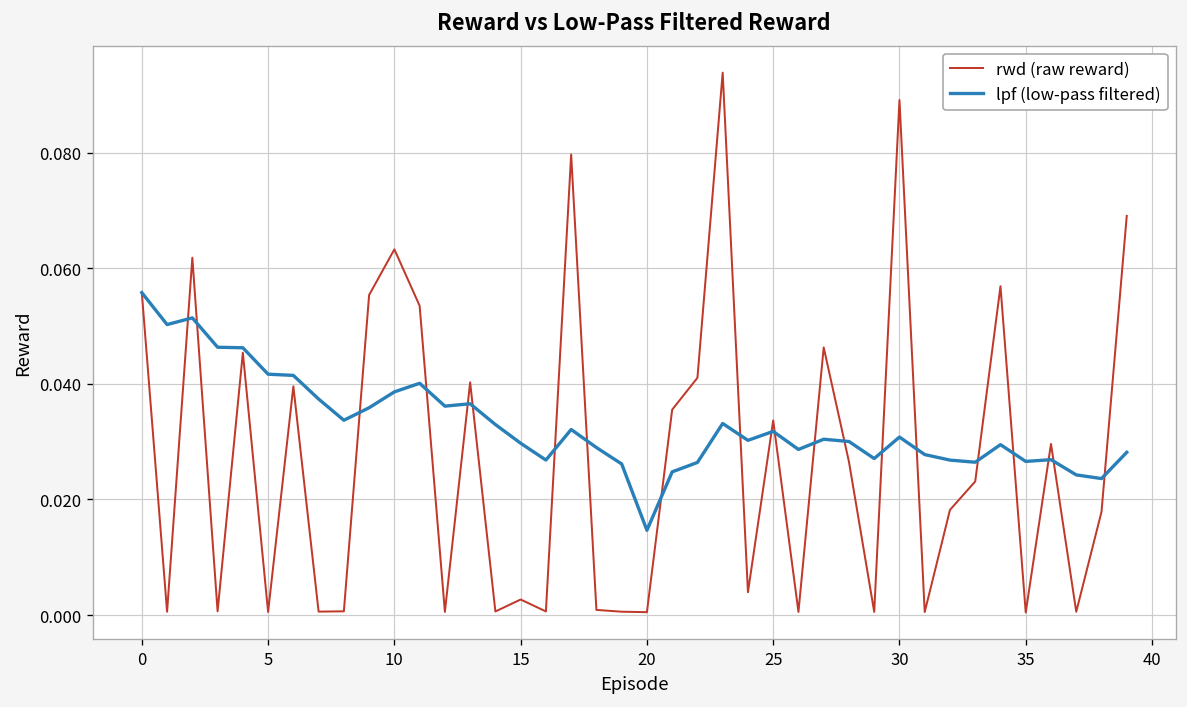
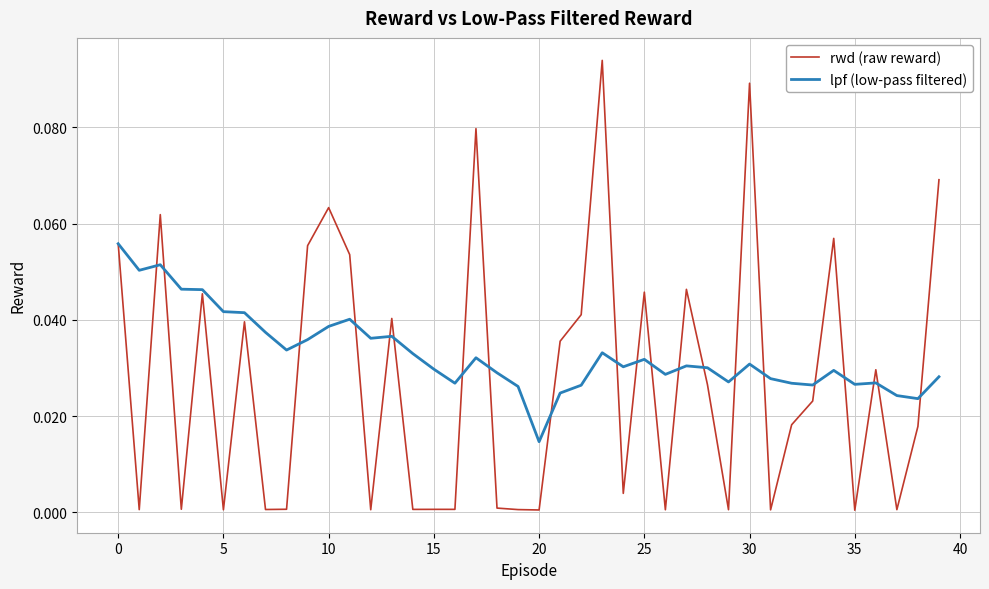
rwd (raw reward), 15: 0.003 -> 0.001
rwd (raw reward), 25: 0.034 -> 0.046
